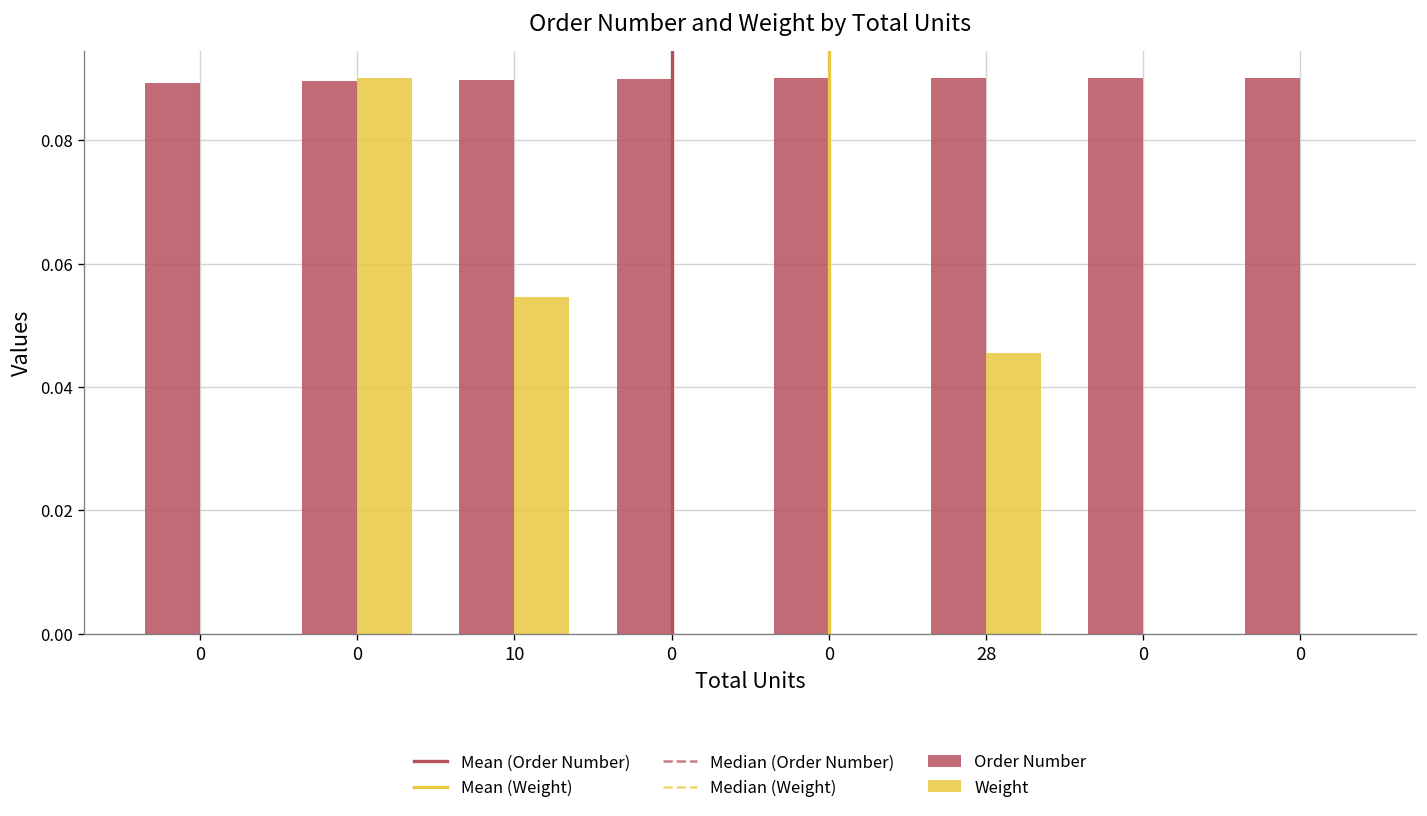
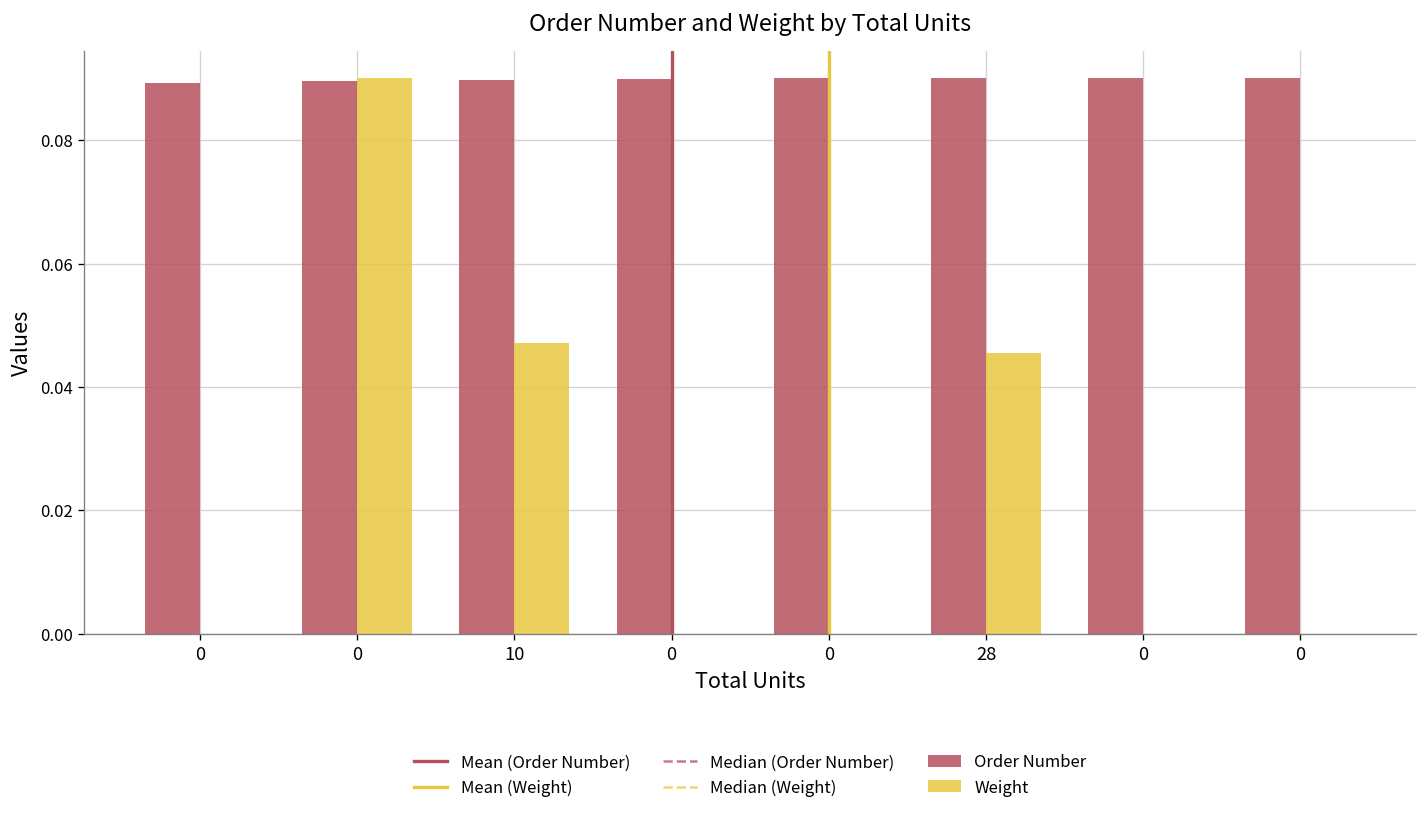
Weight, 10: 0.055 -> 0.047
